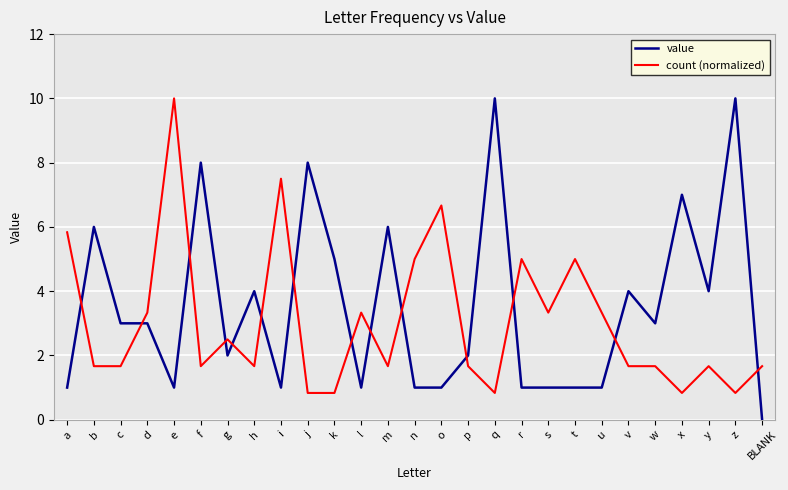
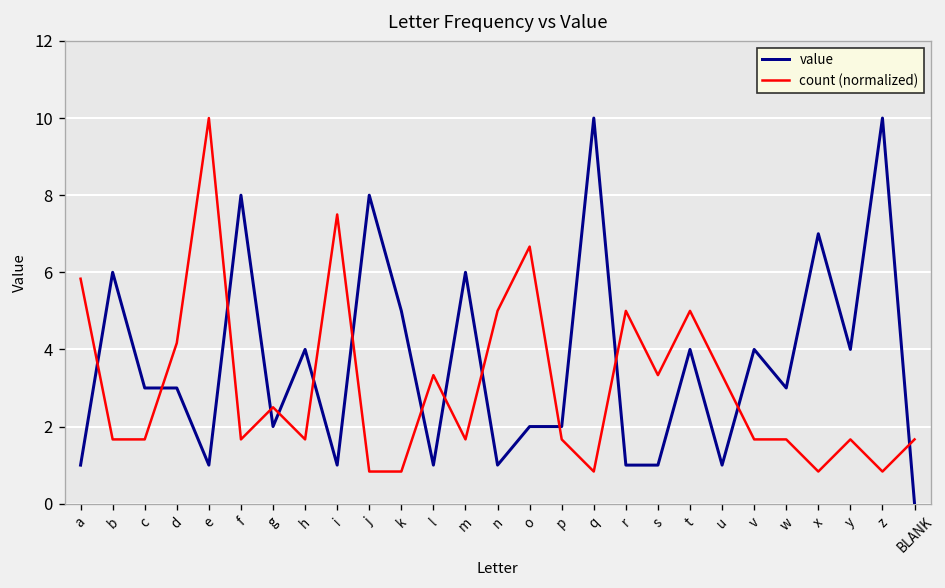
count (normalized), d: 3.3 -> 4.2
value, o: 1 -> 2
value, t: 1 -> 4
